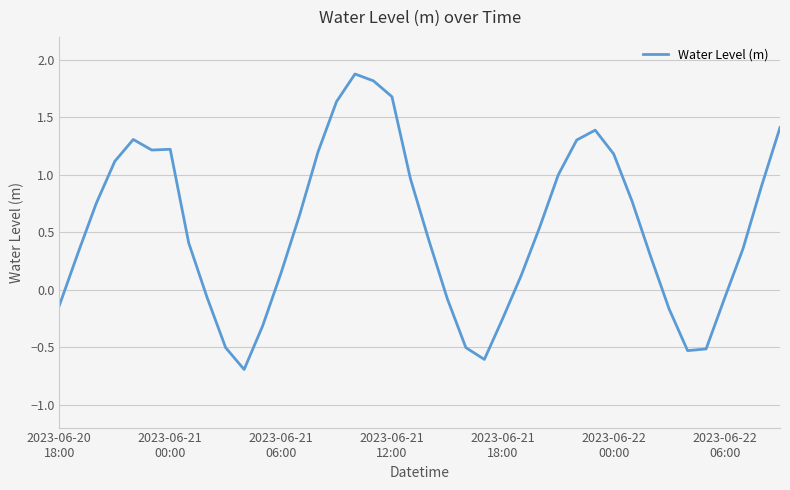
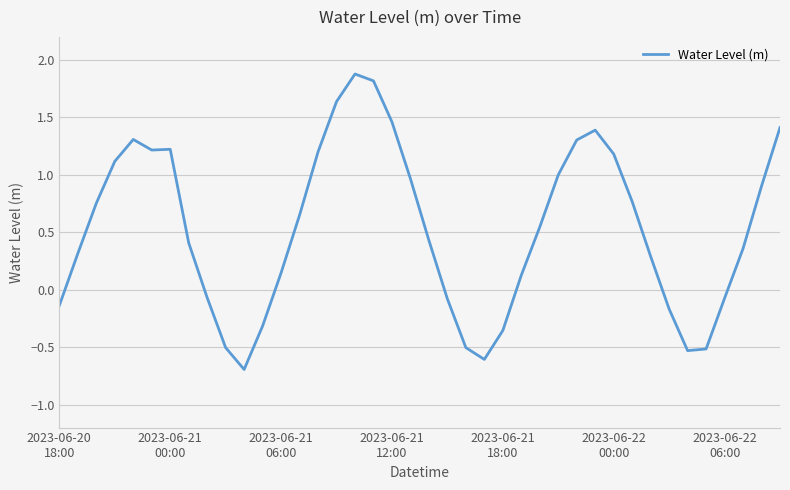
2023-06-21 12:00: 1.68 -> 1.46
2023-06-21 18:00: -0.25 -> -0.36
